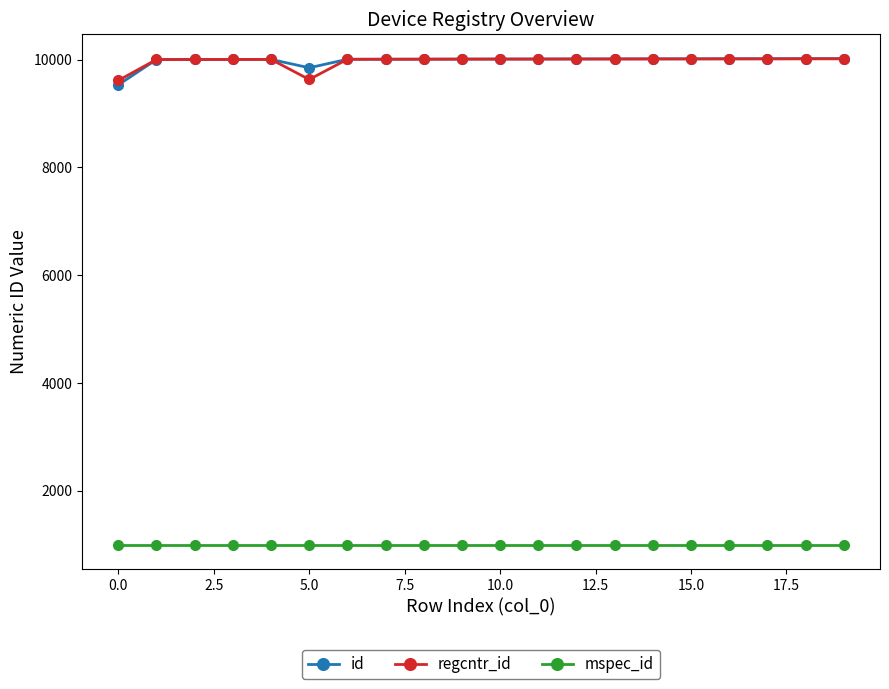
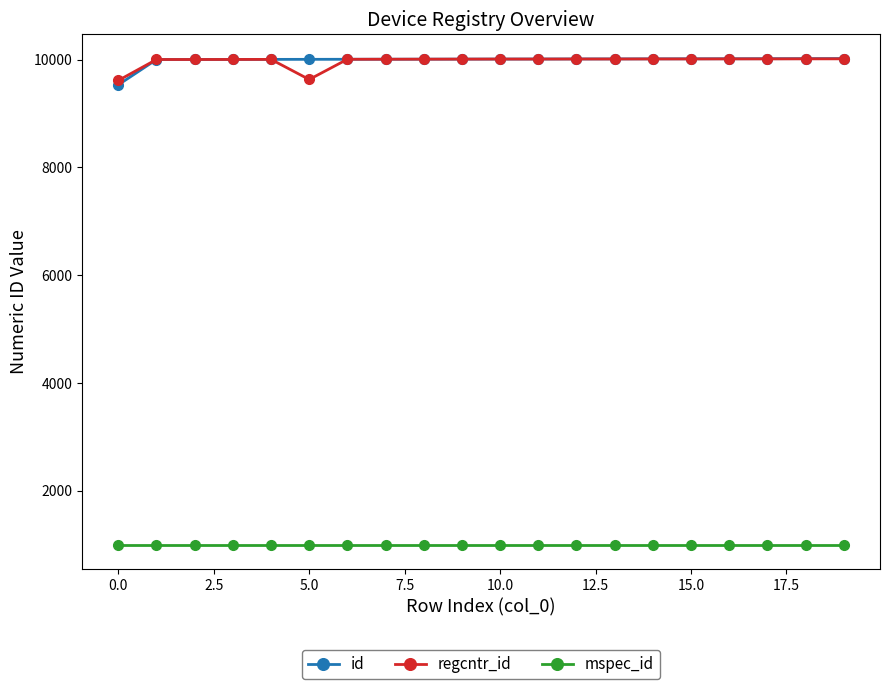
id, 5.0: 9800 -> 10000
